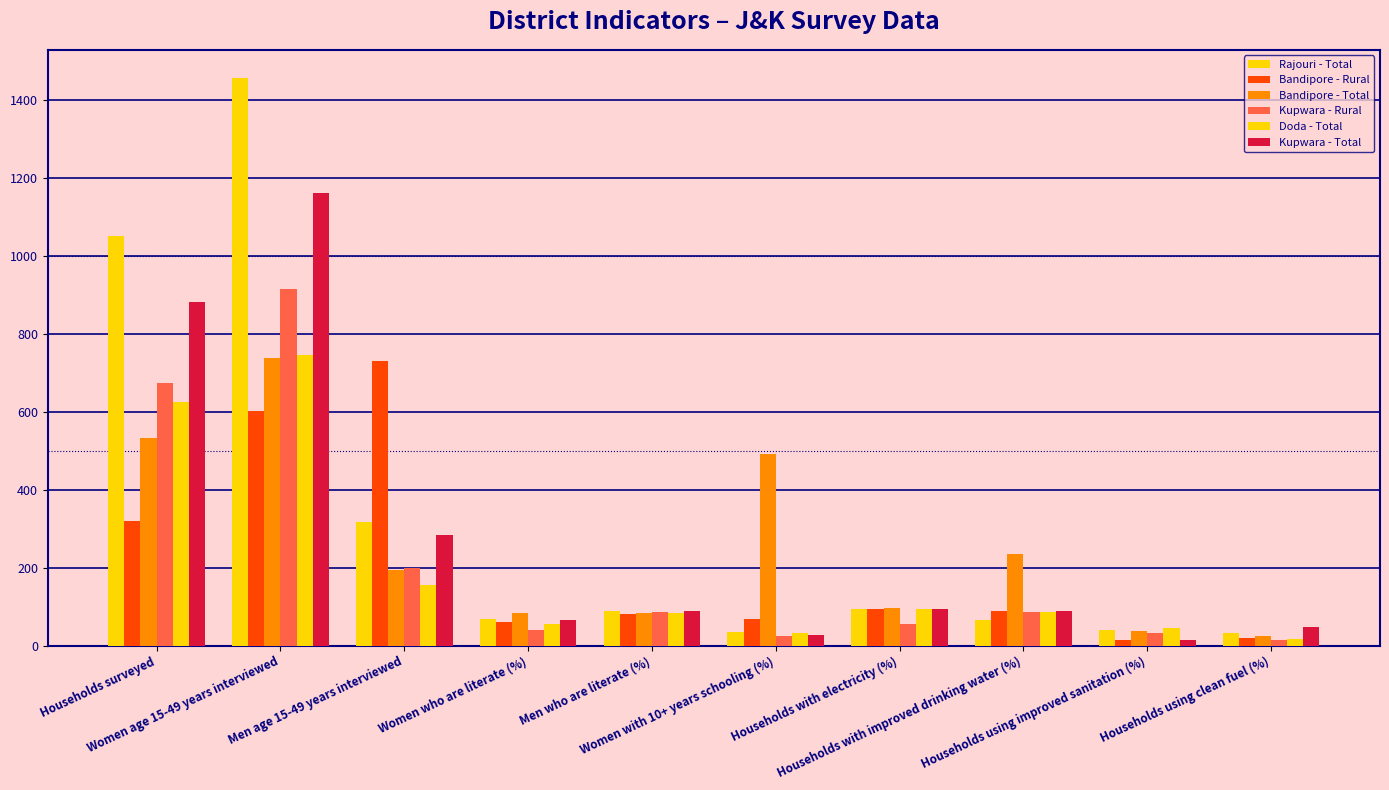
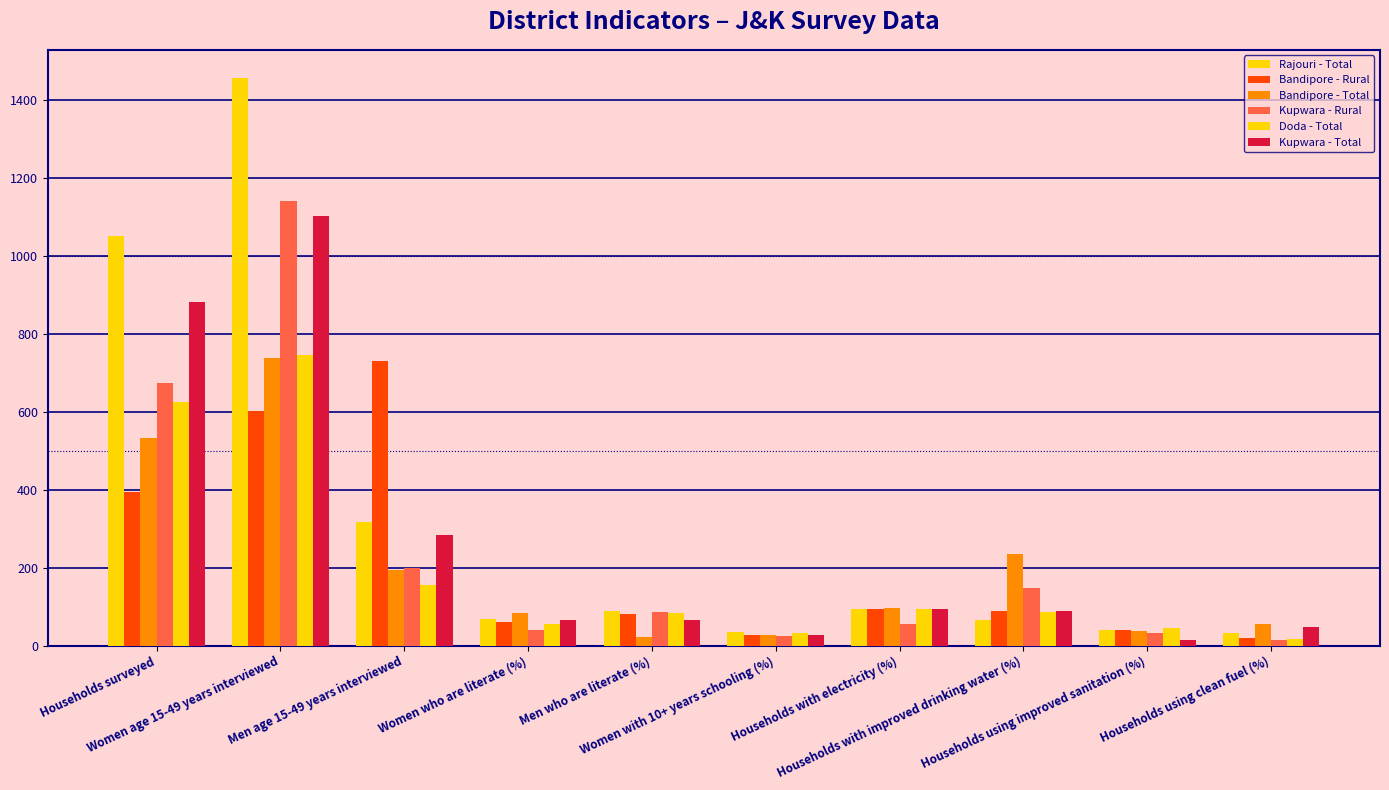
Bandipore - Rural, Households surveyed: 320 -> 400
Kupwara - Rural, Women age 15-49 years interviewed: 910 -> 1140
Kupwara - Total, Women age 15-49 years interviewed: 1160 -> 1100
Bandipore - Total, Men who are literate (%): 80 -> 20
Kupwara - Total, Men who are literate (%): 90 -> 70
Bandipore - Rural, Women with 10+ years schooling (%): 70 -> 30
Bandipore - Total, Women with 10+ years schooling (%): 490 -> 30
Kupwara - Rural, Households with improved drinking water (%): 90 -> 150
Bandipore - Rural, Households using improved sanitation (%): 10 -> 40
Bandipore - Total, Households using clean fuel (%): 20 -> 50
